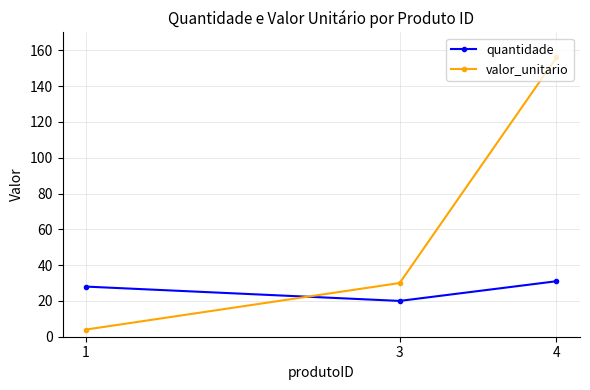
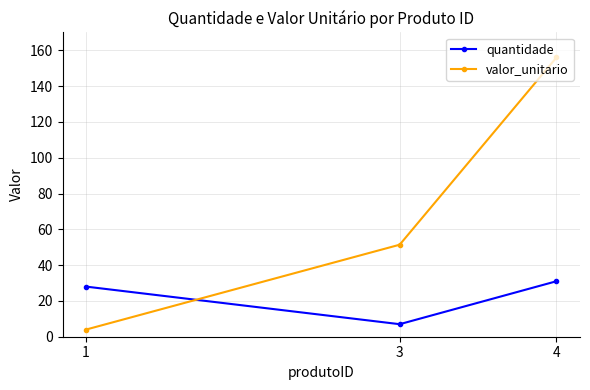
quantidade, 3: 20 -> 7
valor_unitario, 3: 30 -> 51
